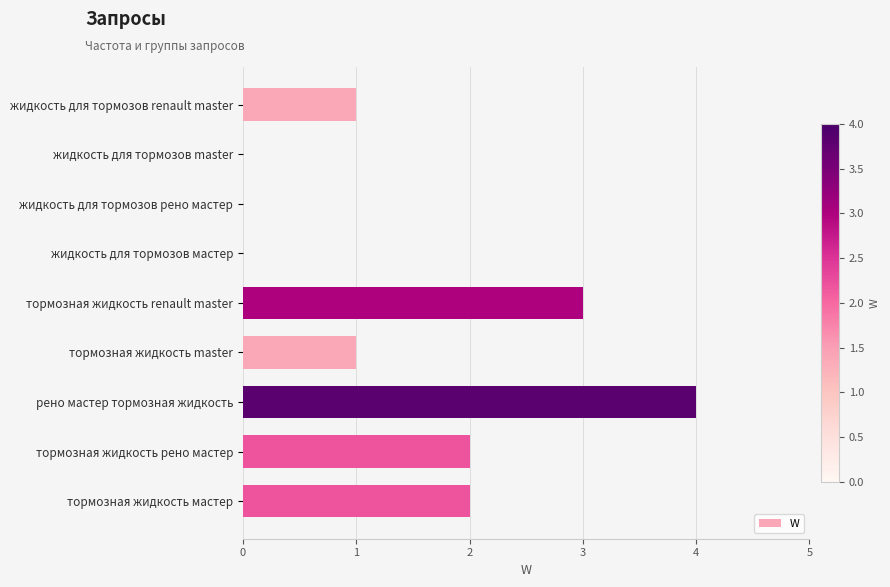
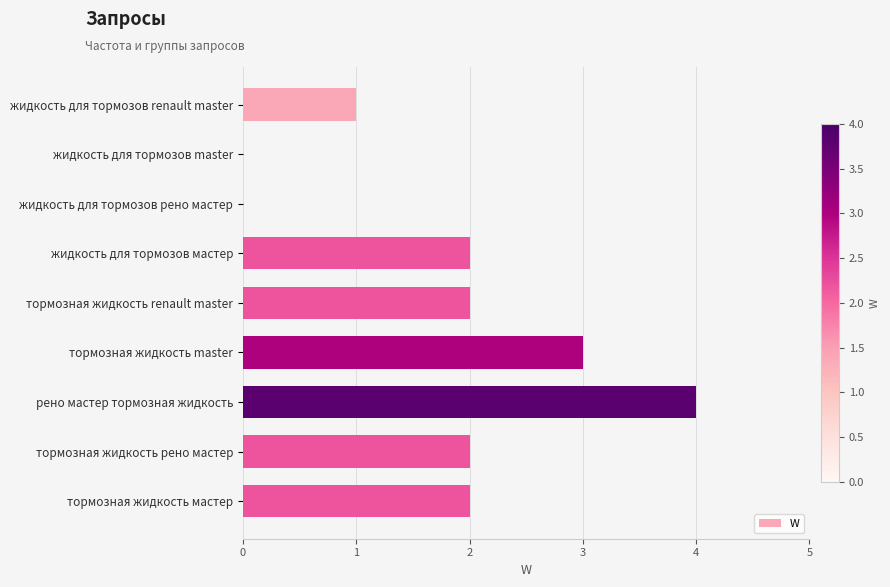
жидкость для тормозов мастер: 0 -> 2
тормозная жидкость renault master: 3 -> 2
тормозная жидкость master: 1 -> 3
